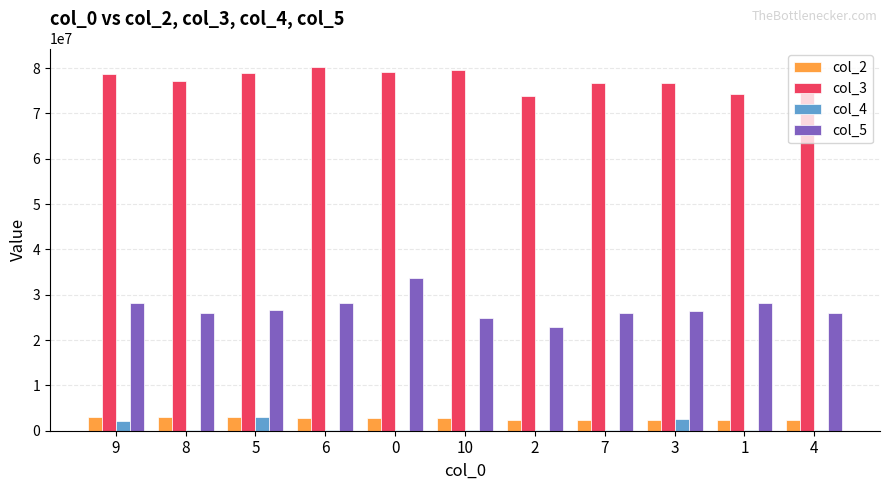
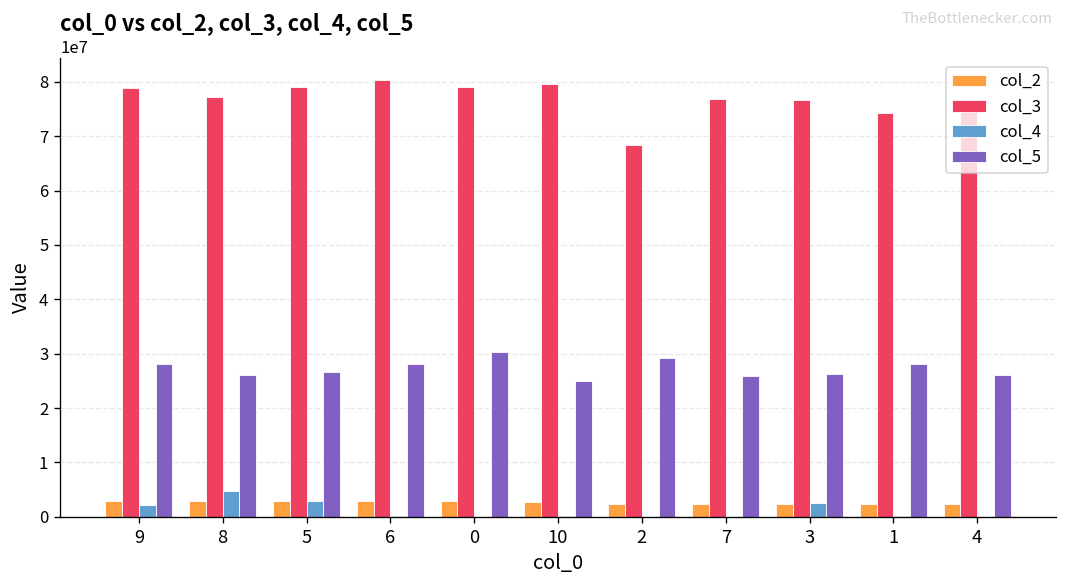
col_4, 8: 0 -> 5000000
col_5, 0: 34000000 -> 30000000
col_3, 2: 74000000 -> 68000000
col_5, 2: 23000000 -> 29000000
